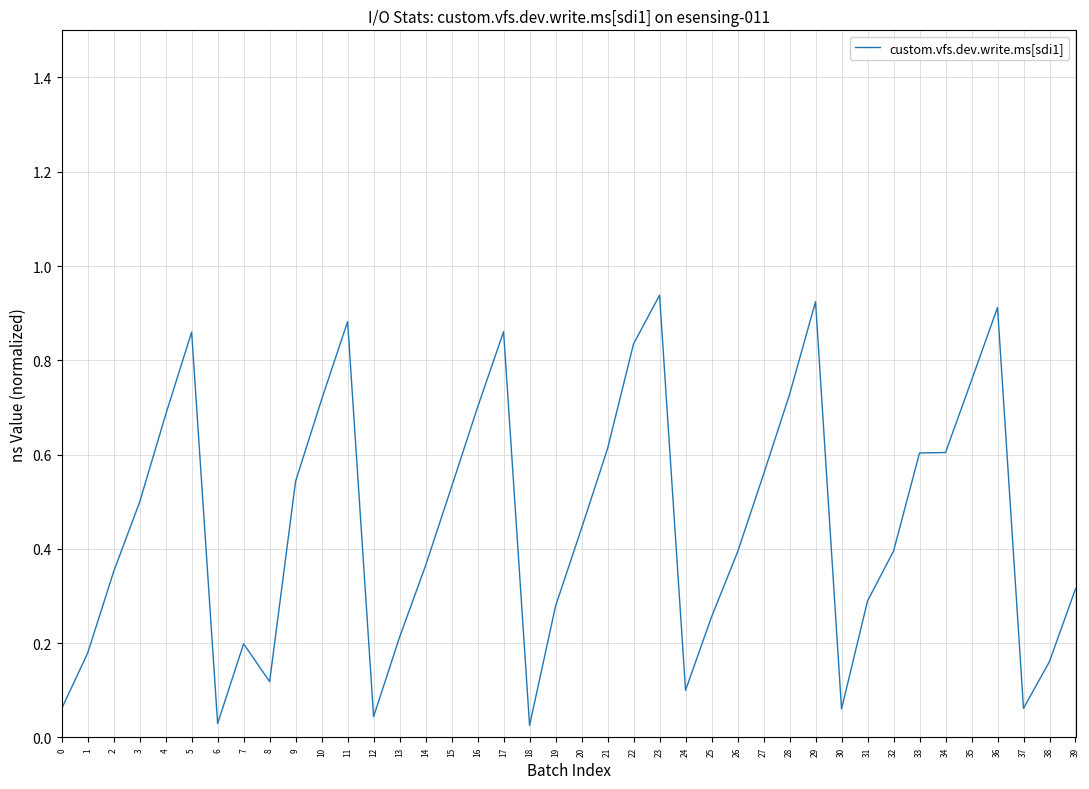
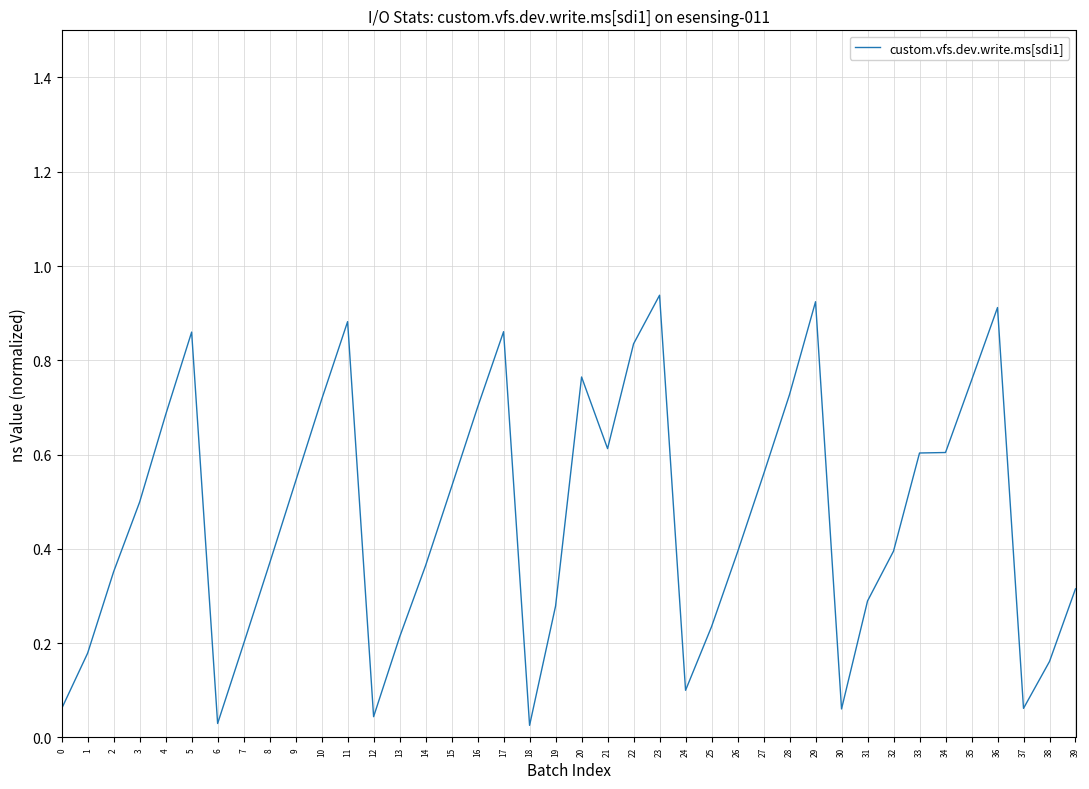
8: 0.12 -> 0.37
20: 0.44 -> 0.76
25: 0.26 -> 0.23
